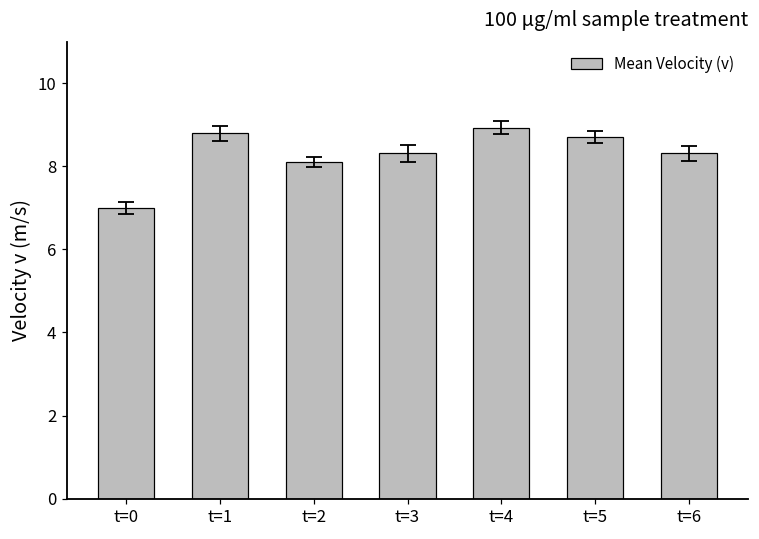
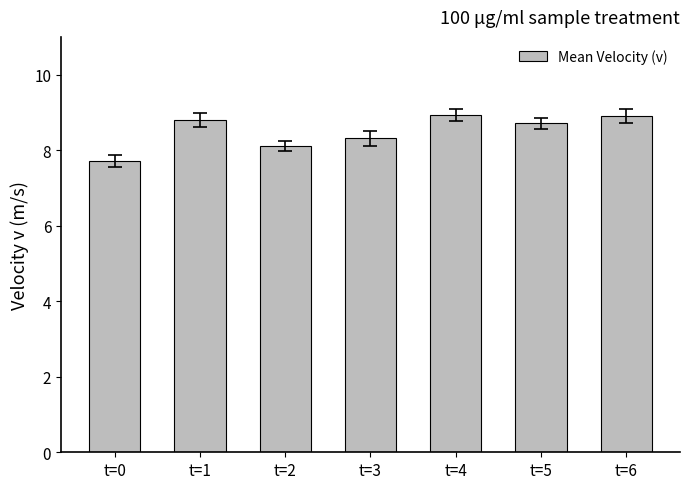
Mean Velocity (v), t=0: 7.0 -> 7.7
Mean Velocity (v), t=6: 8.3 -> 8.9
